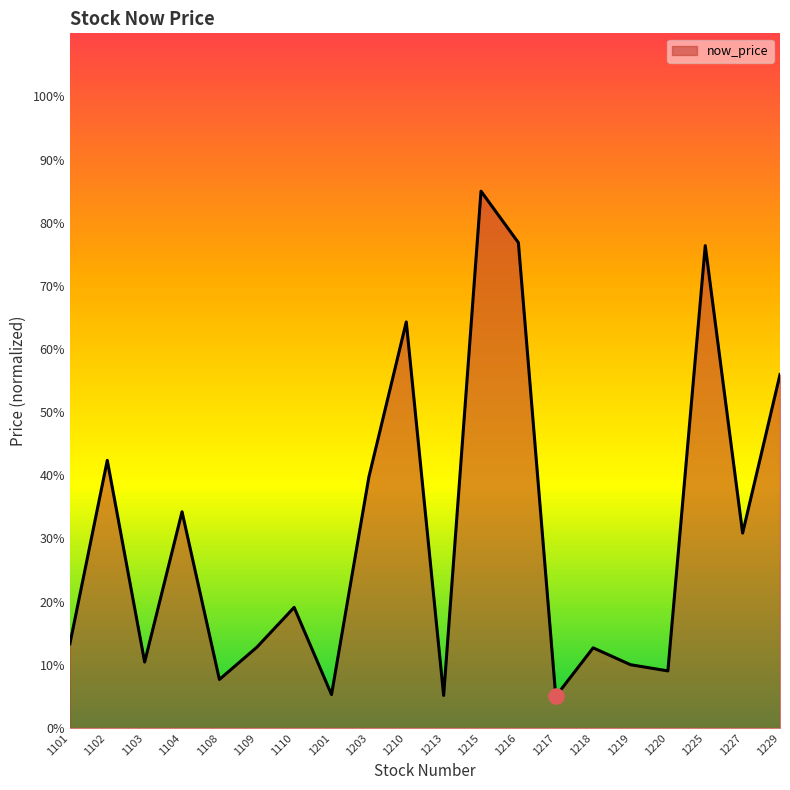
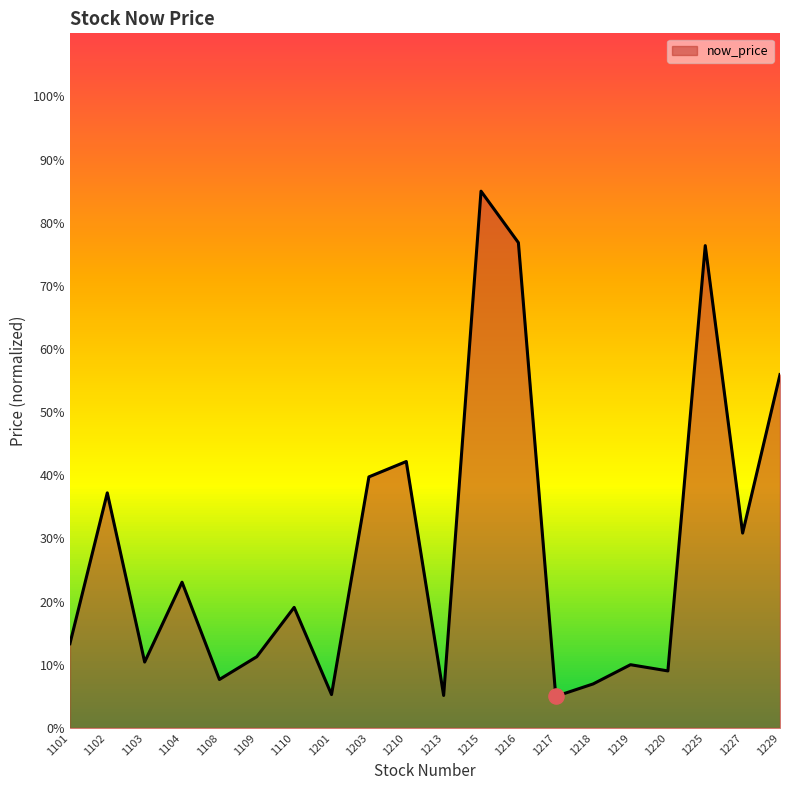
now_price, 1102: 42% -> 37%
now_price, 1104: 34% -> 23%
now_price, 1109: 13% -> 11%
now_price, 1210: 64% -> 42%
now_price, 1218: 13% -> 7%
